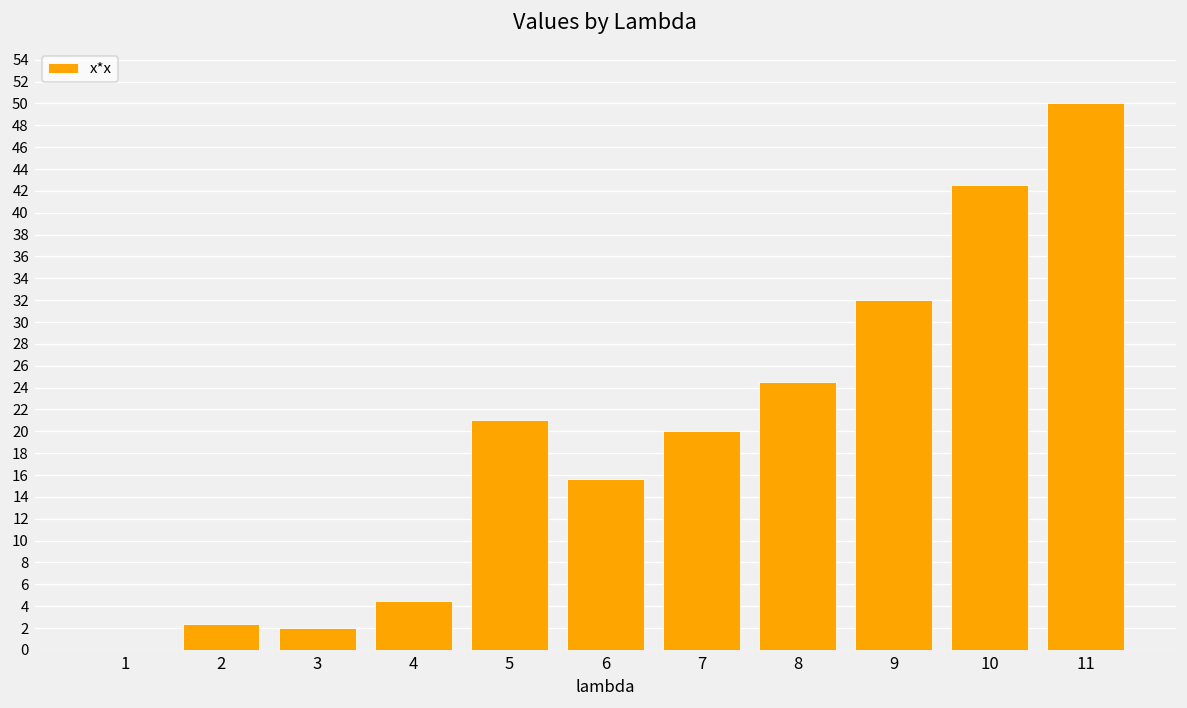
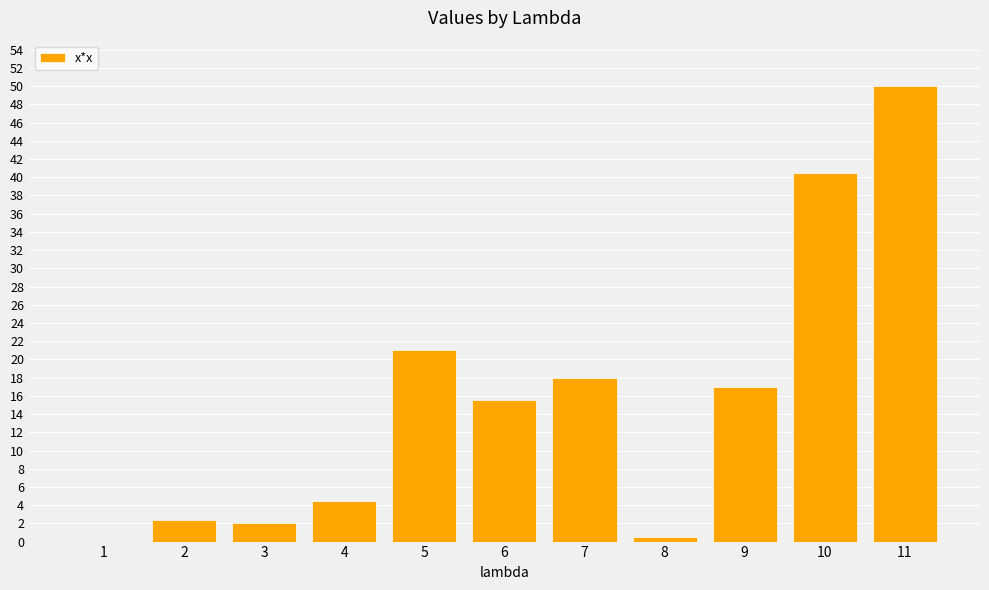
7: 20 -> 18
8: 25 -> 1
9: 32 -> 17
10: 43 -> 41
